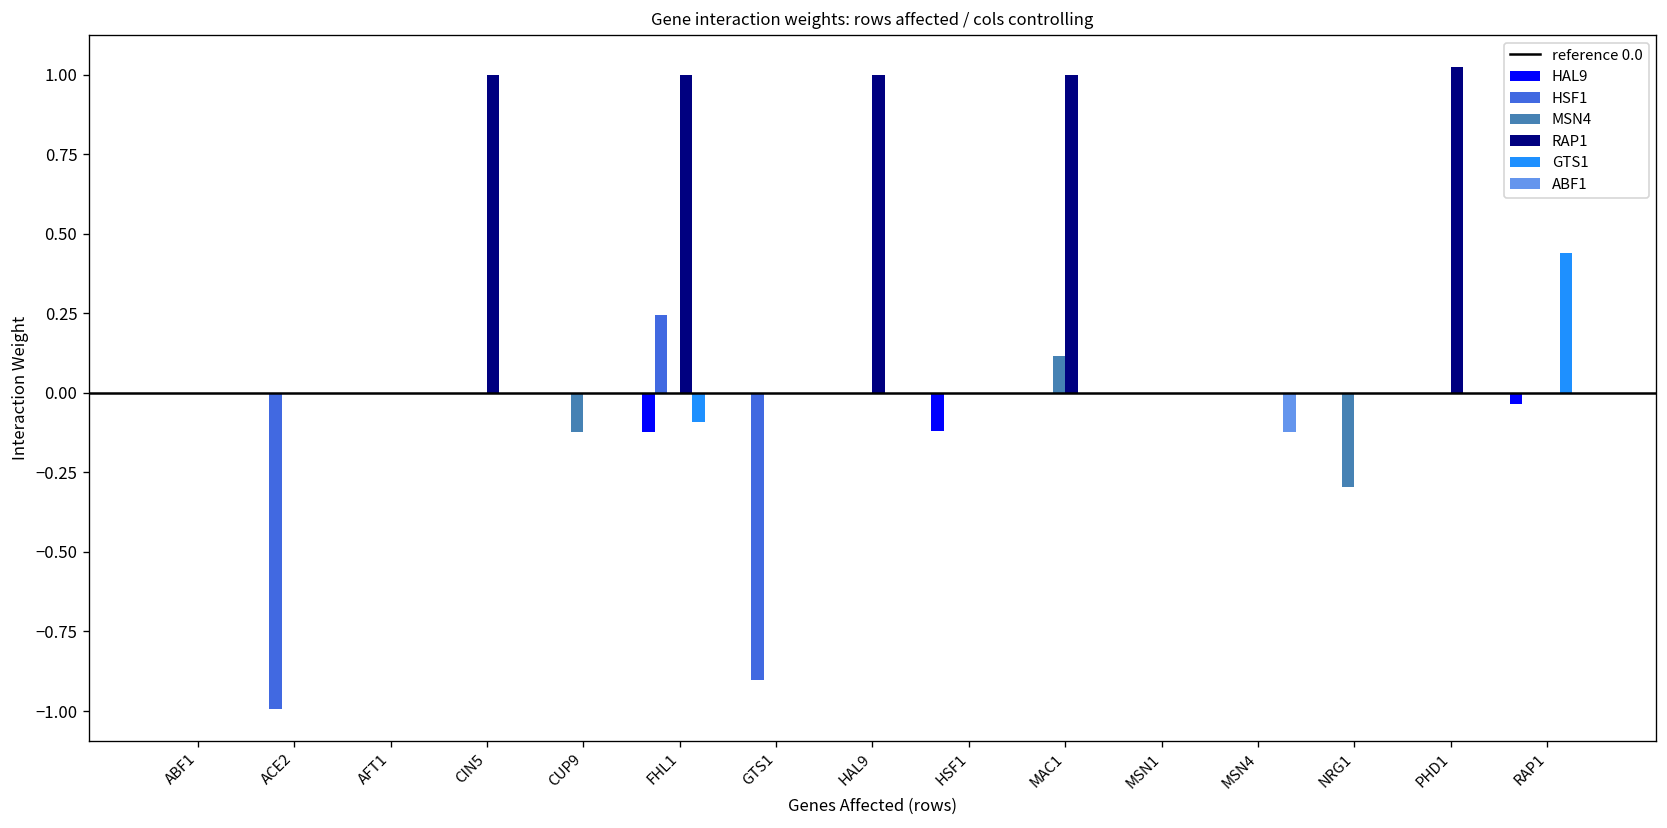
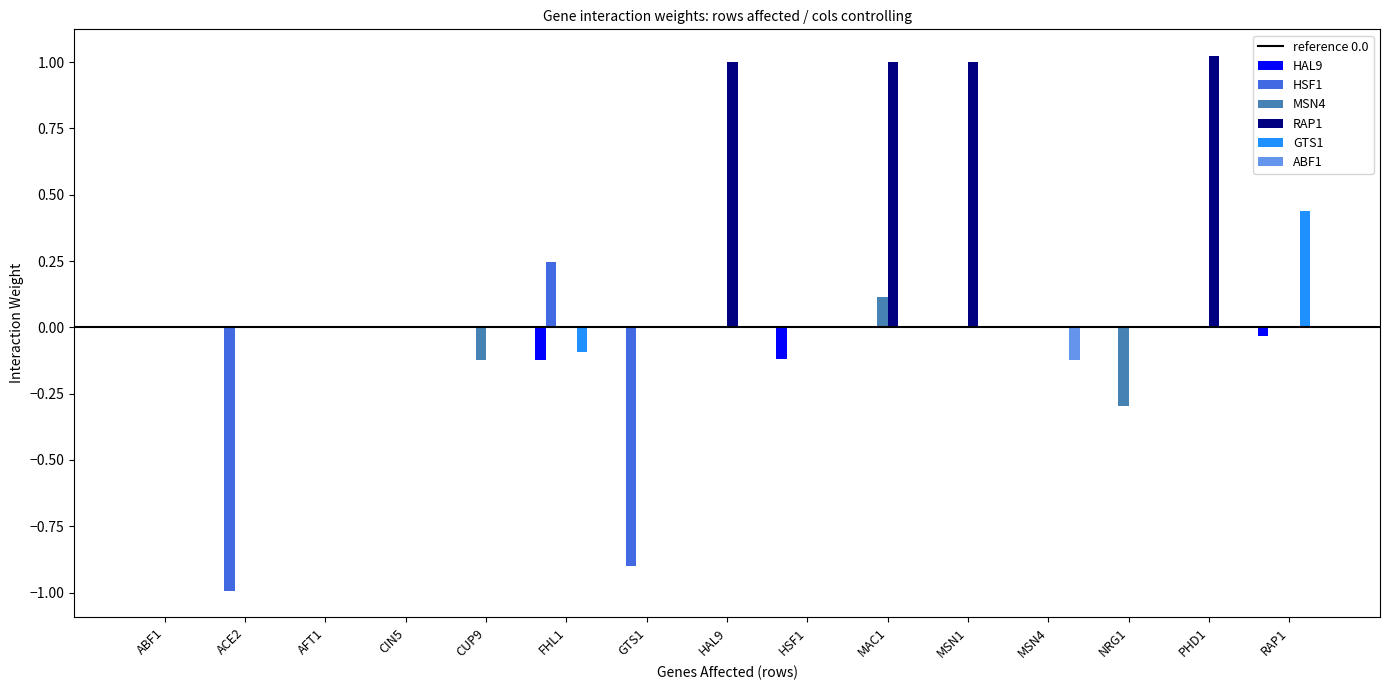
RAP1, CIN5: 1 -> 0
RAP1, FHL1: 1 -> 0
RAP1, MSN1: 0 -> 1
